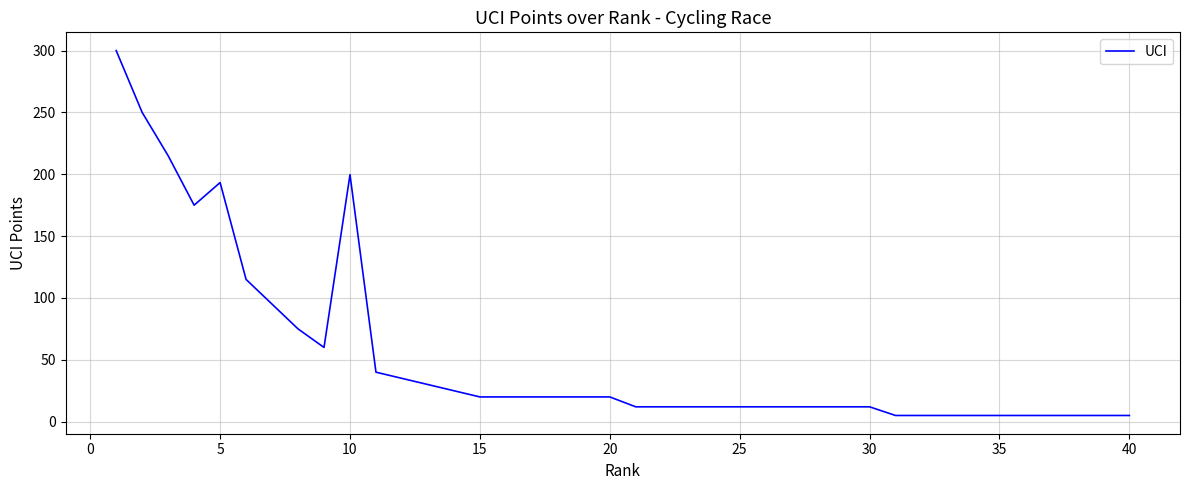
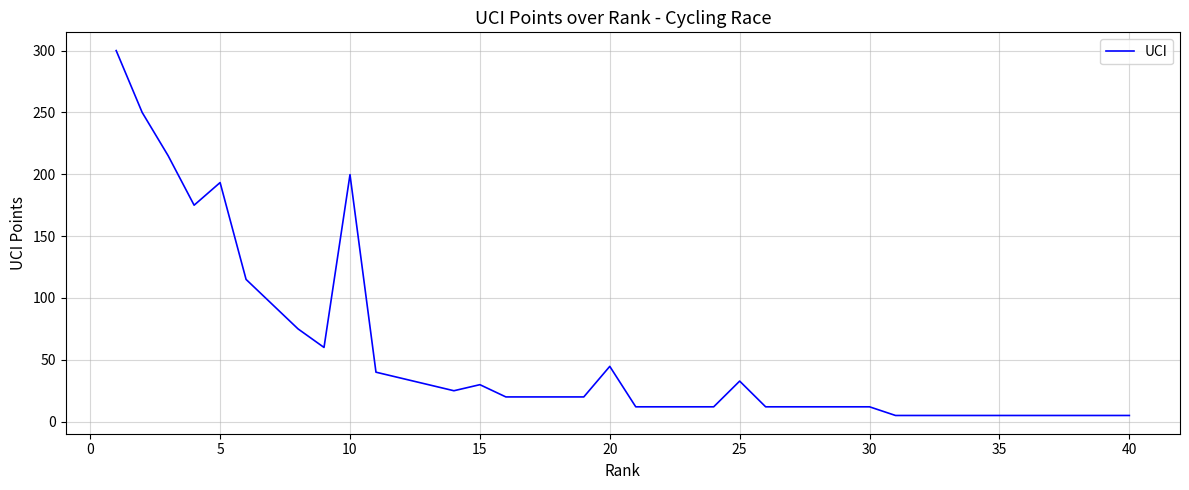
15: 20 -> 30
20: 20 -> 45
25: 12 -> 33
